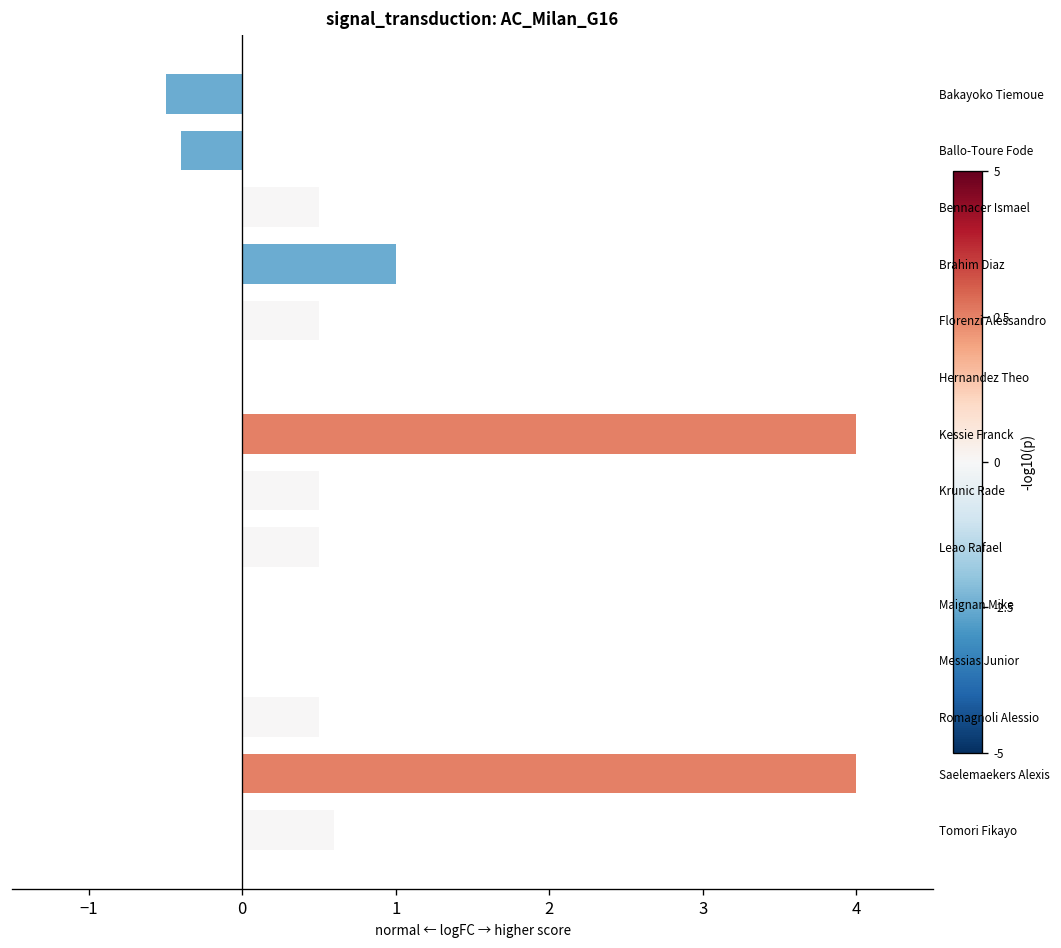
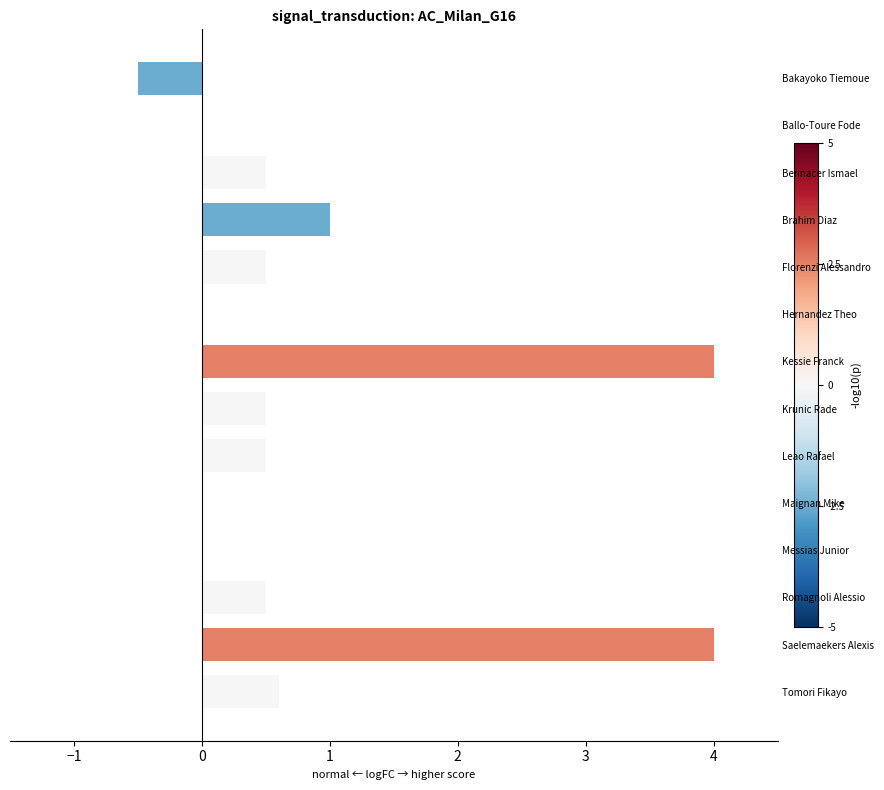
Ballo-Toure Fode: -0.40 -> 0.00
